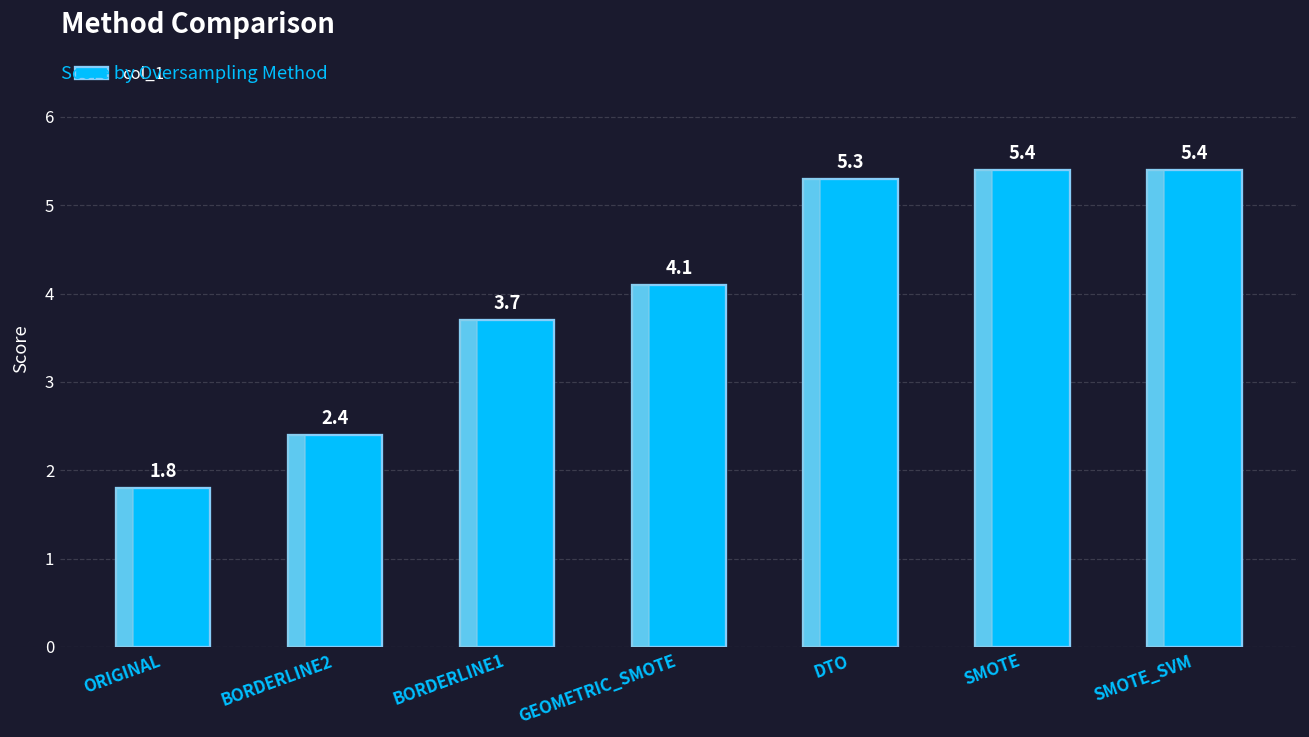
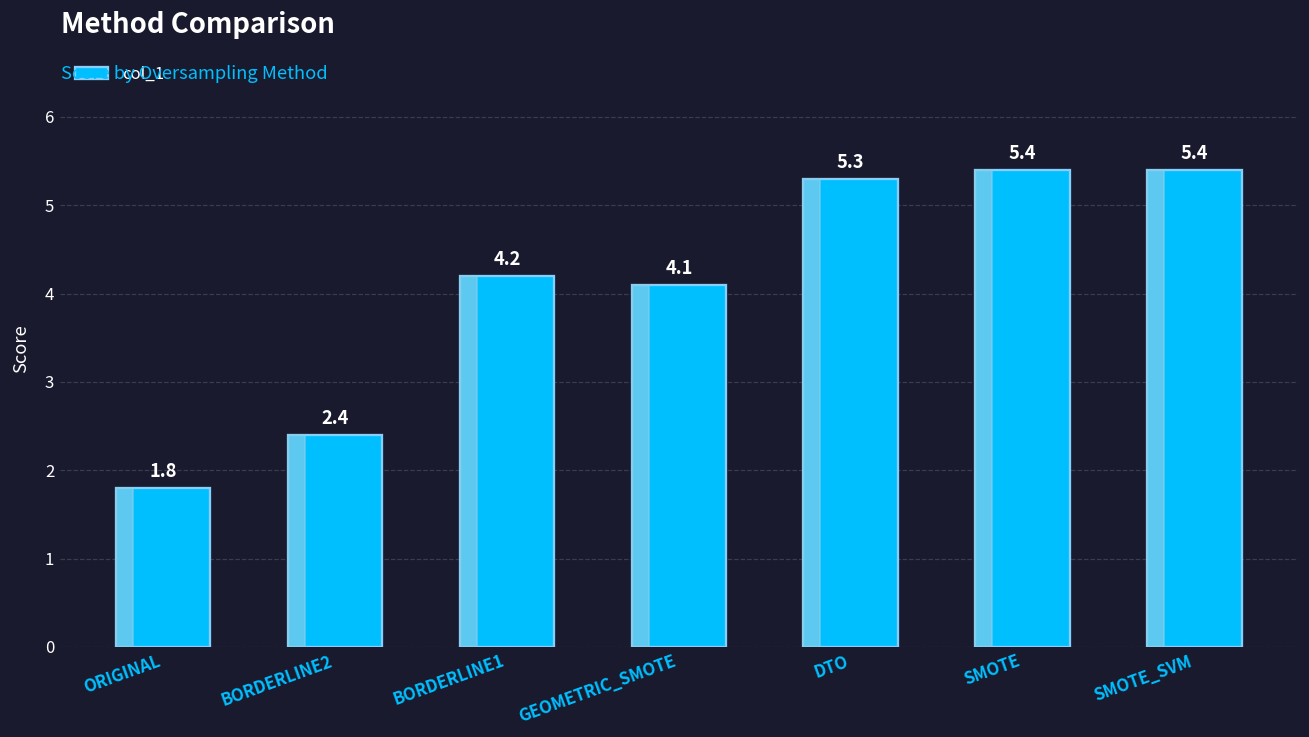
BORDERLINE1: 3.7 -> 4.2
